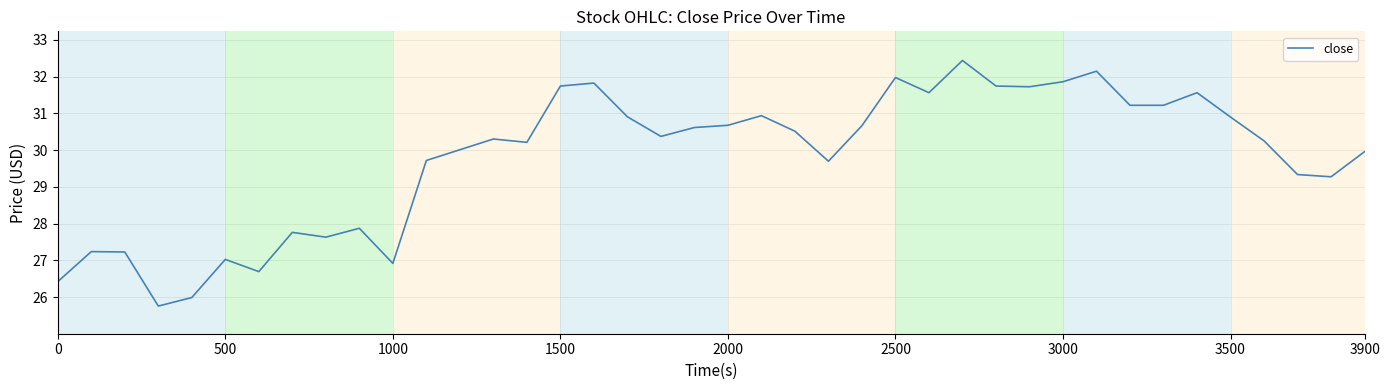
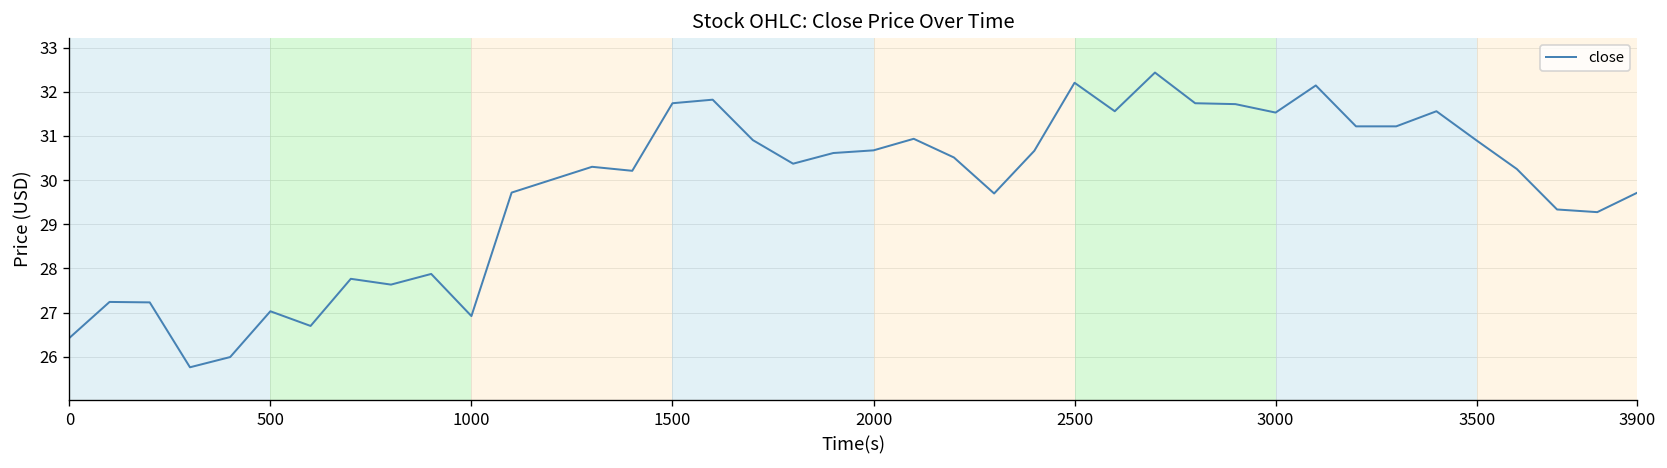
2500: 32.0 -> 32.2
3000: 31.9 -> 31.5
3900: 30.0 -> 29.7
